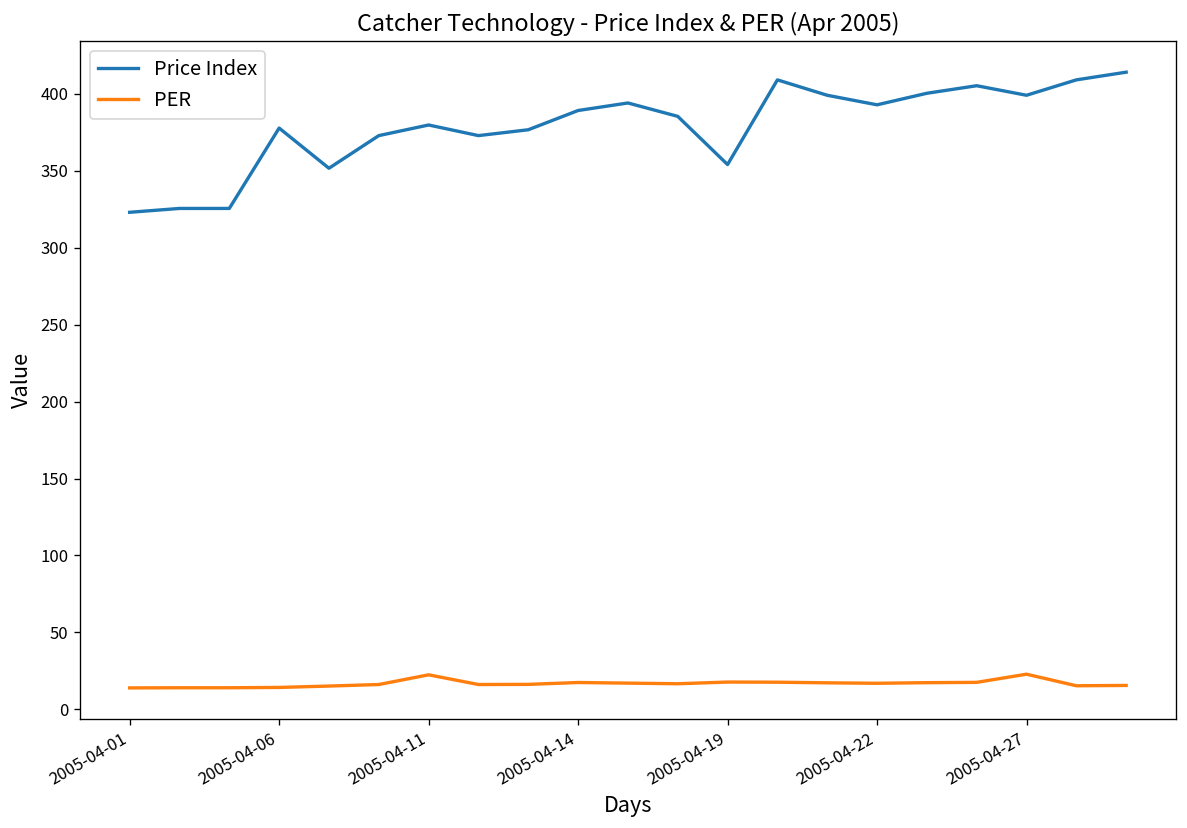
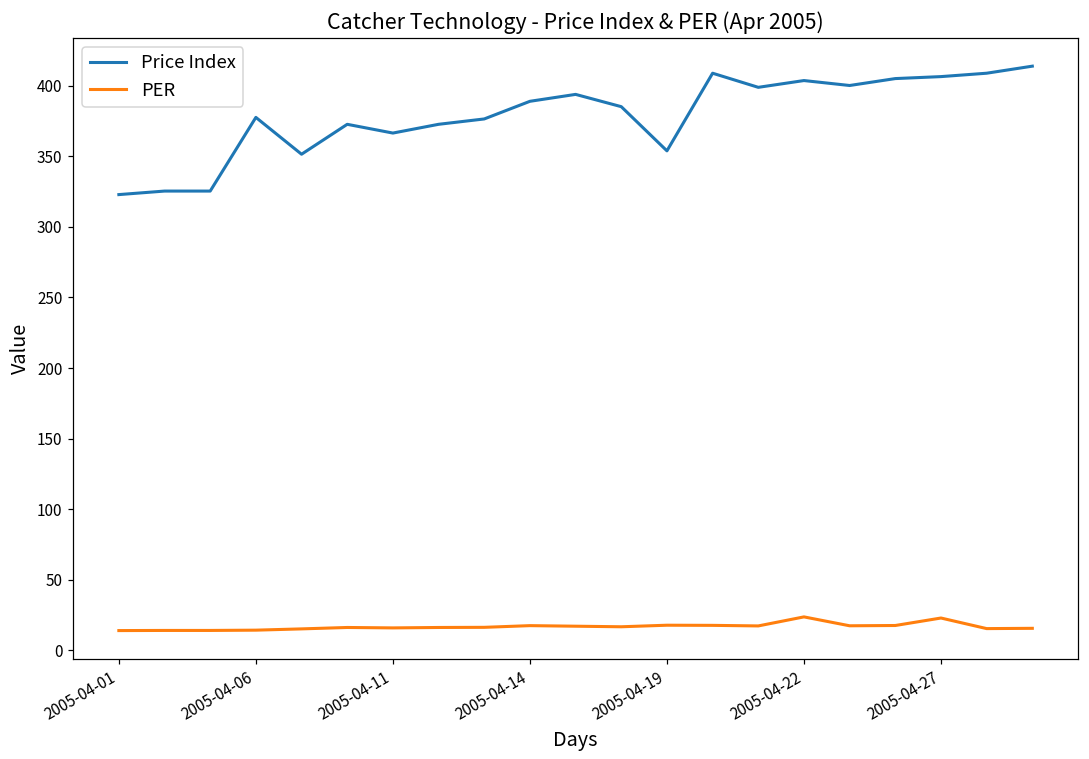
Price Index, 2005-04-11: 380 -> 367
PER, 2005-04-11: 23 -> 16
Price Index, 2005-04-22: 393 -> 404
PER, 2005-04-22: 17 -> 24
Price Index, 2005-04-27: 399 -> 407
